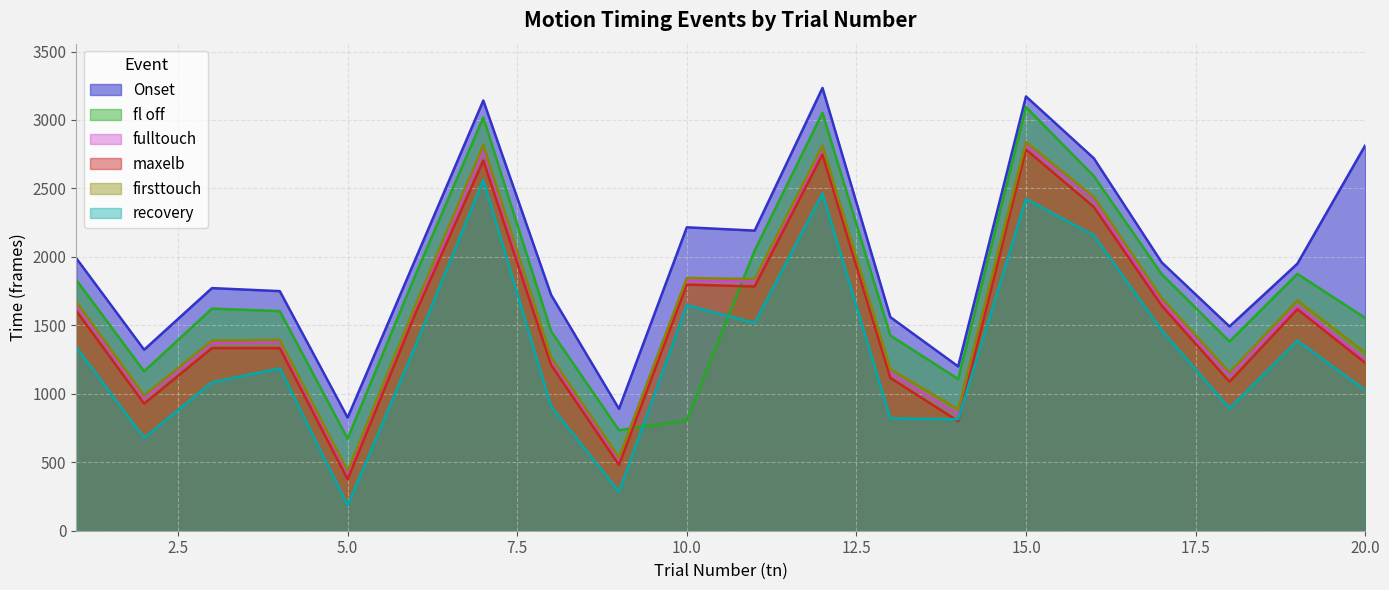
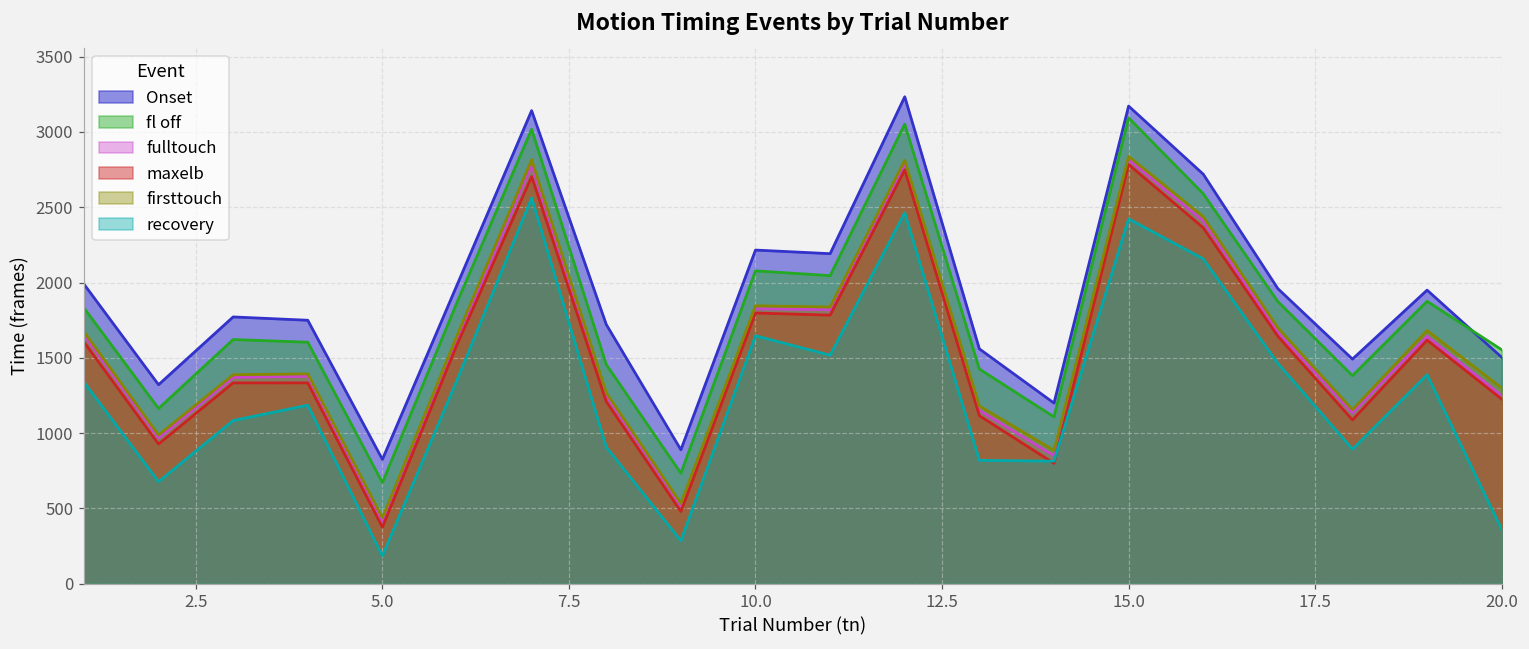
fl off, 10.0: 810 -> 2080
Onset, 20.0: 2810 -> 1500
recovery, 20.0: 1030 -> 360
